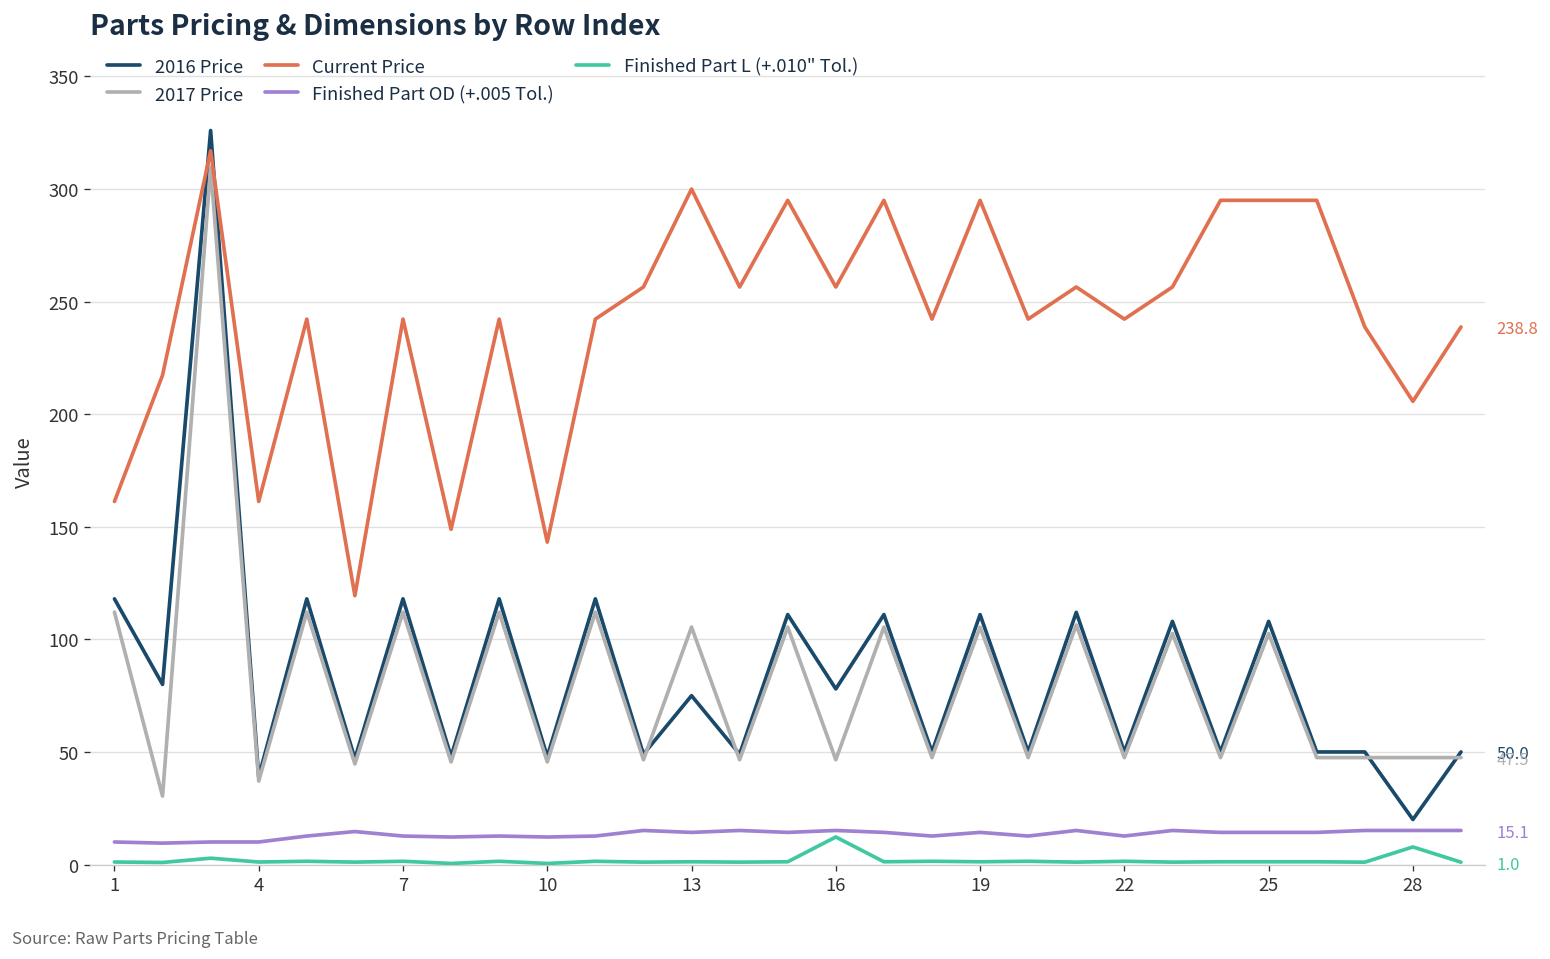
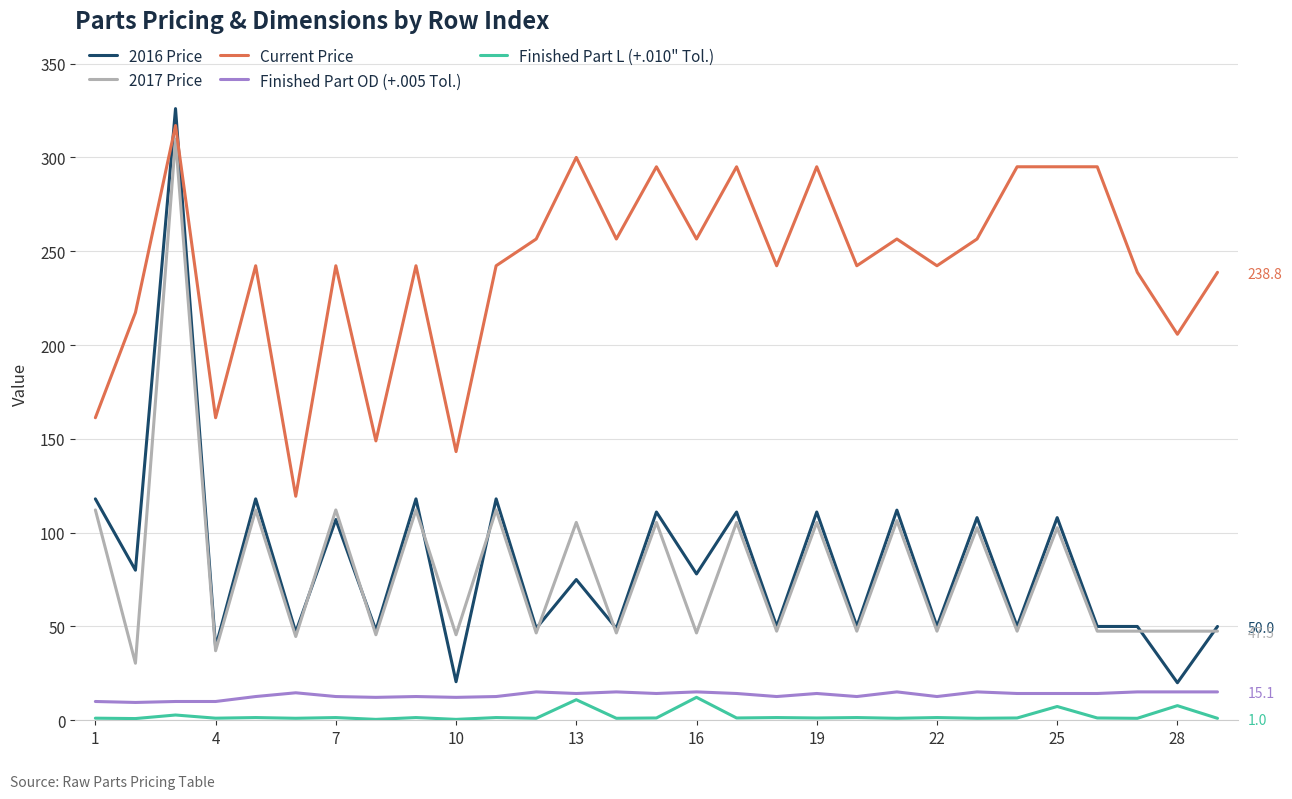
2016 Price, 7: 118 -> 107
2016 Price, 10: 48 -> 21
Finished Part L (+.010" Tol.), 13: 1 -> 11
Finished Part L (+.010" Tol.), 25: 1 -> 7
